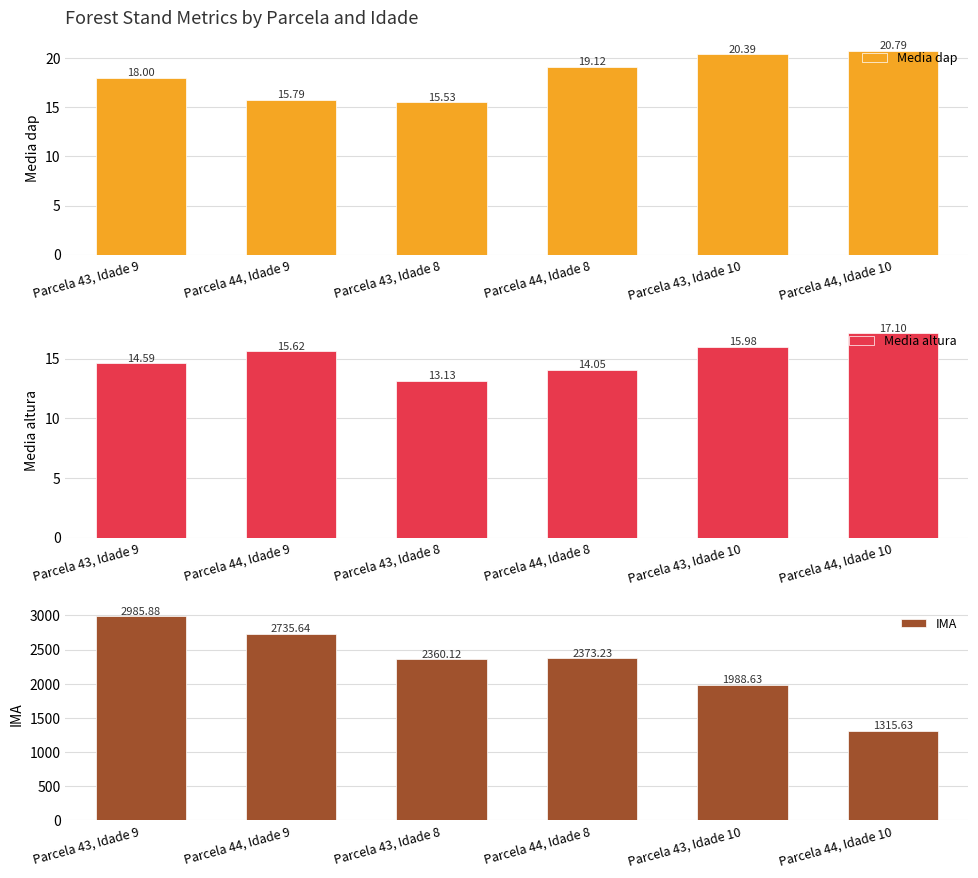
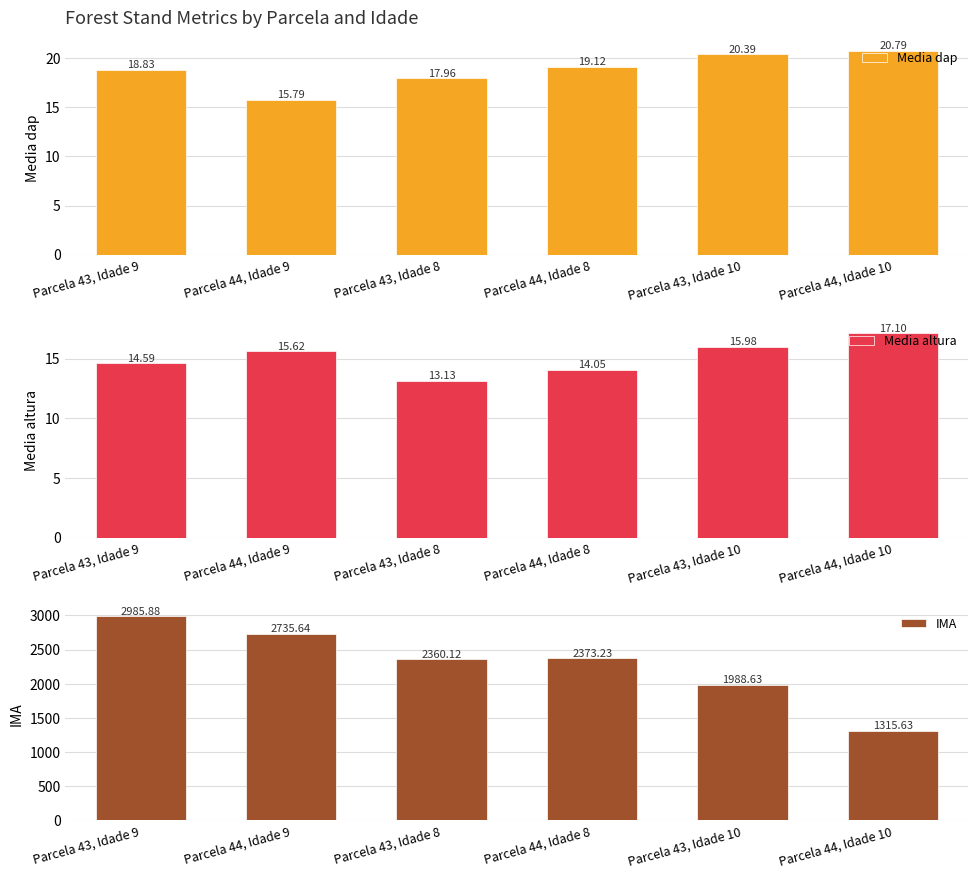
Forest Stand Metrics by Parcela and Idade, Parcela 43, Idade 9: 18.00 -> 18.83
Forest Stand Metrics by Parcela and Idade, Parcela 43, Idade 8: 15.53 -> 17.96
